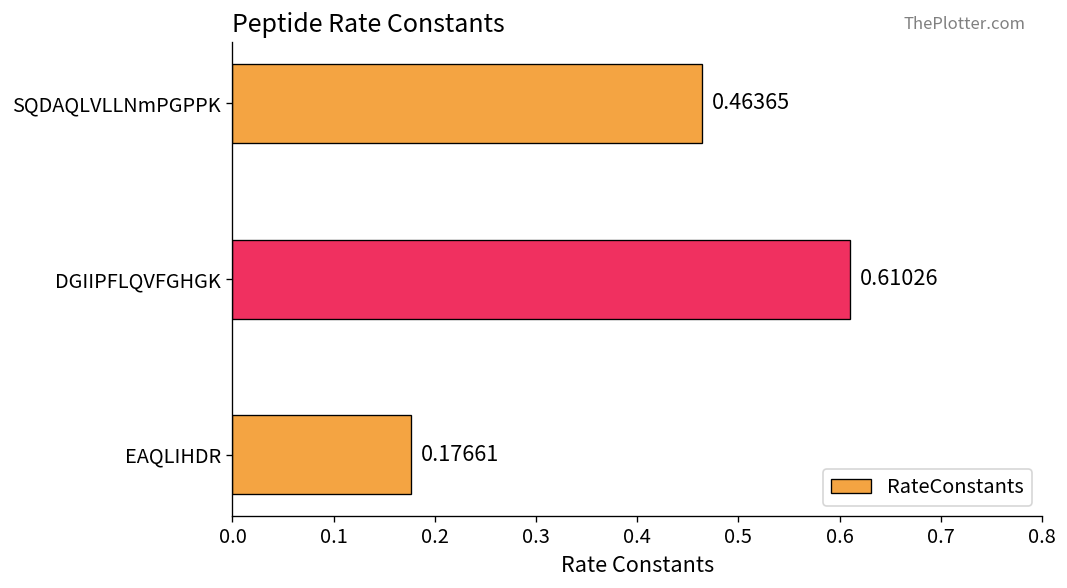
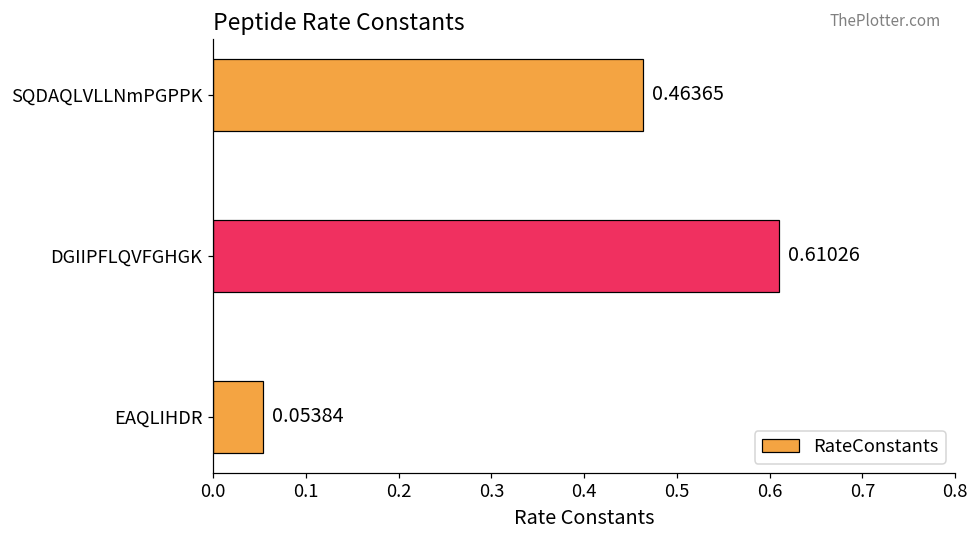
EAQLIHDR: 0.17661 -> 0.05384
